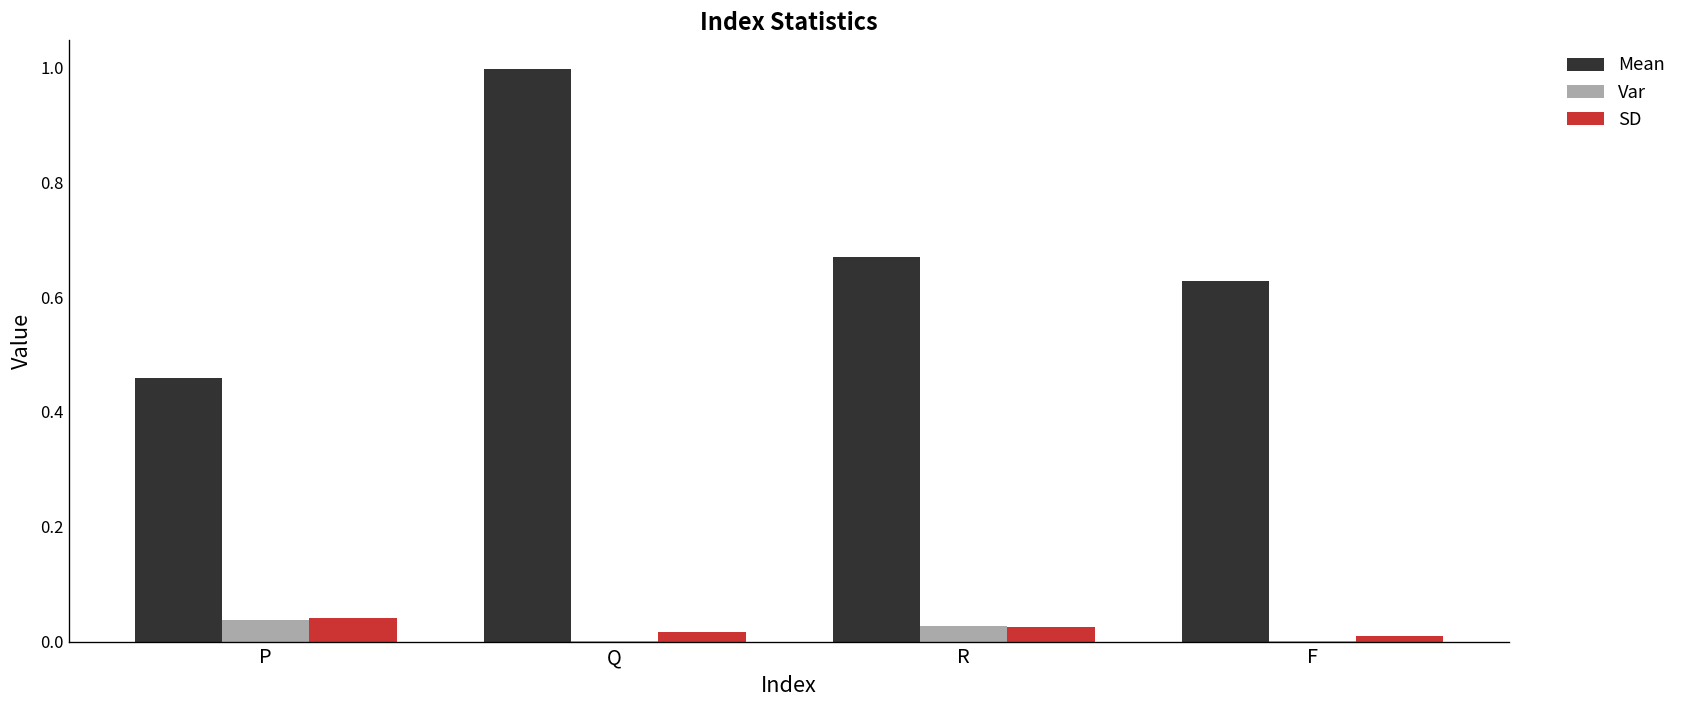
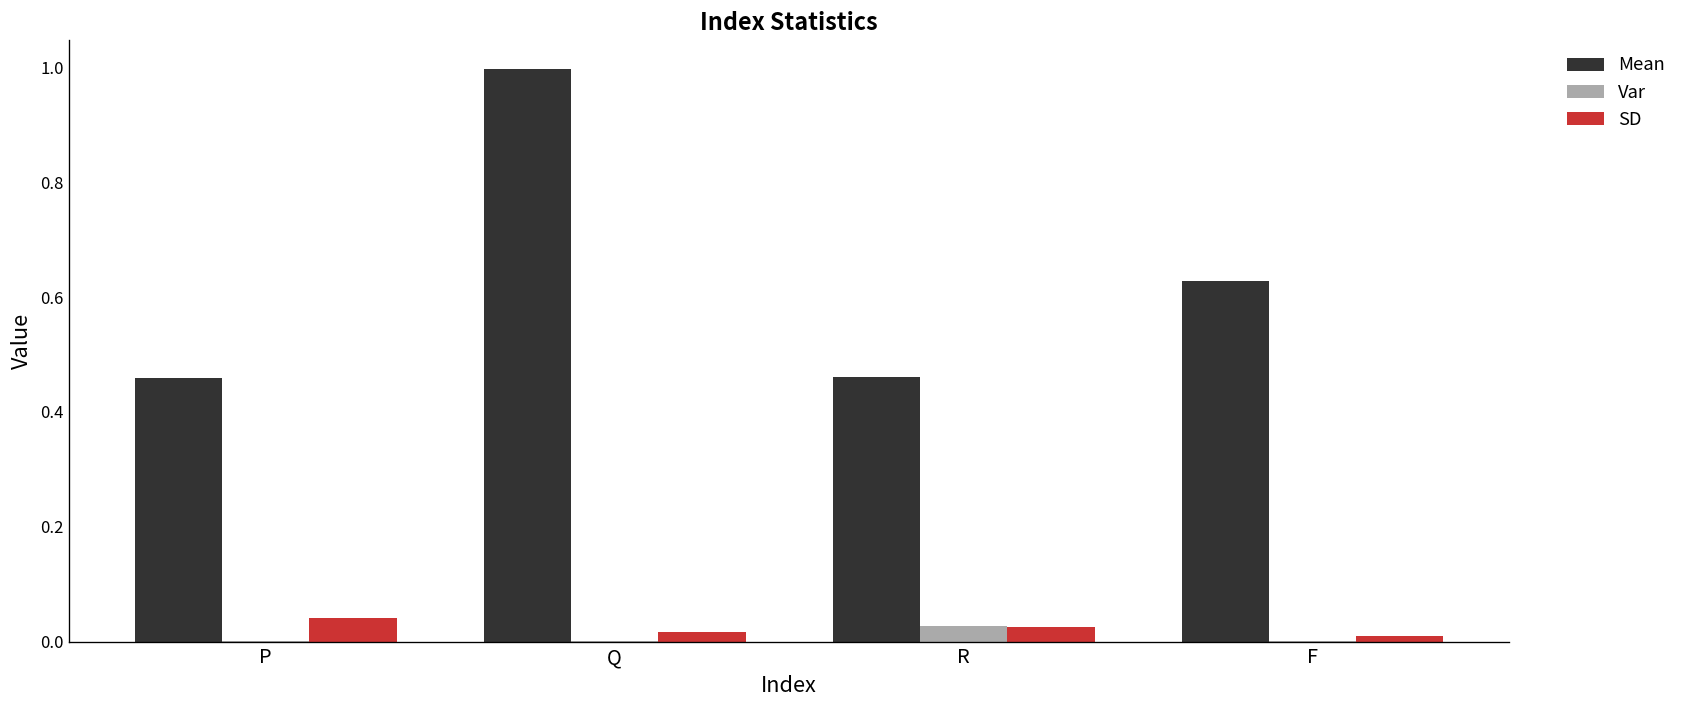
Var, P: 0.04 -> 0.00
Mean, R: 0.67 -> 0.46
